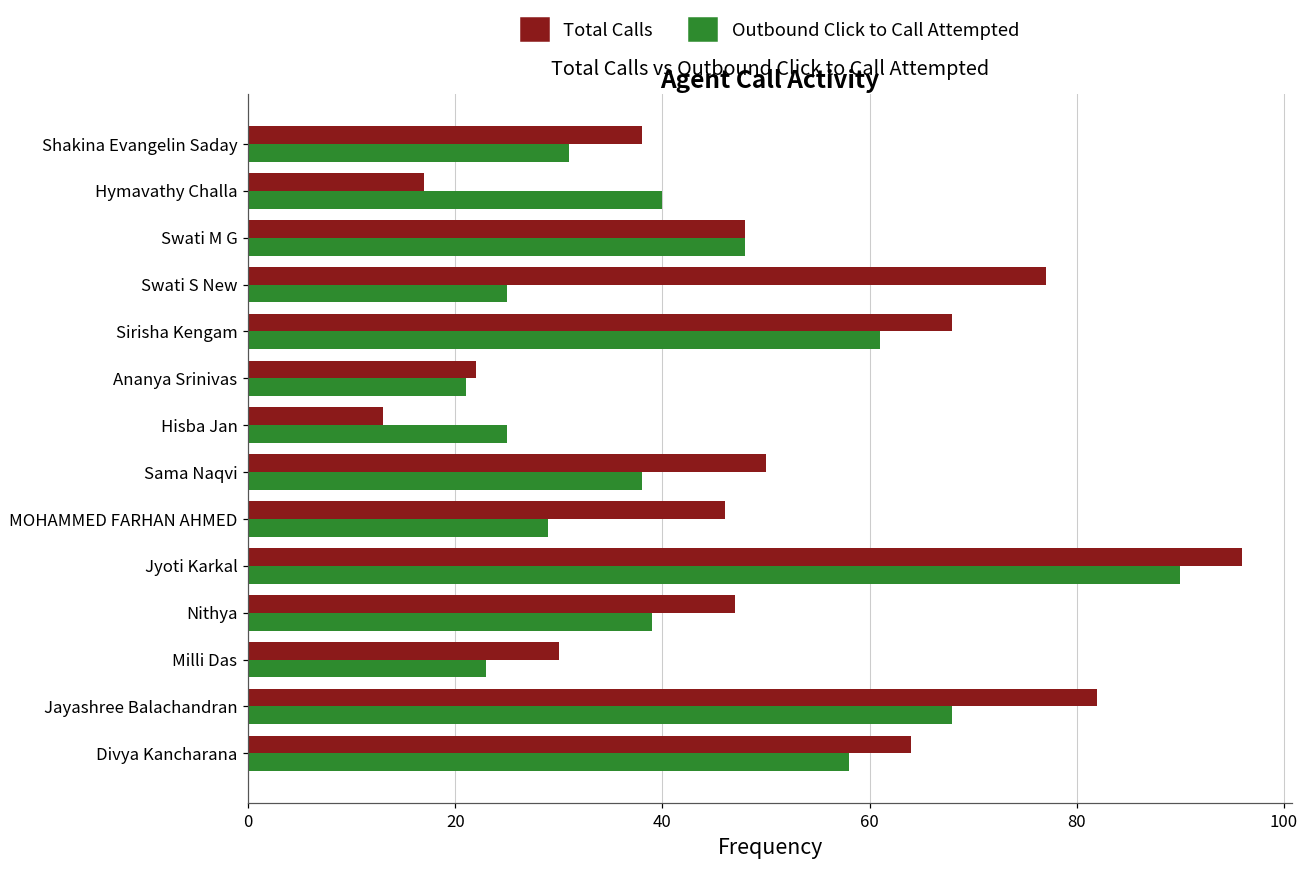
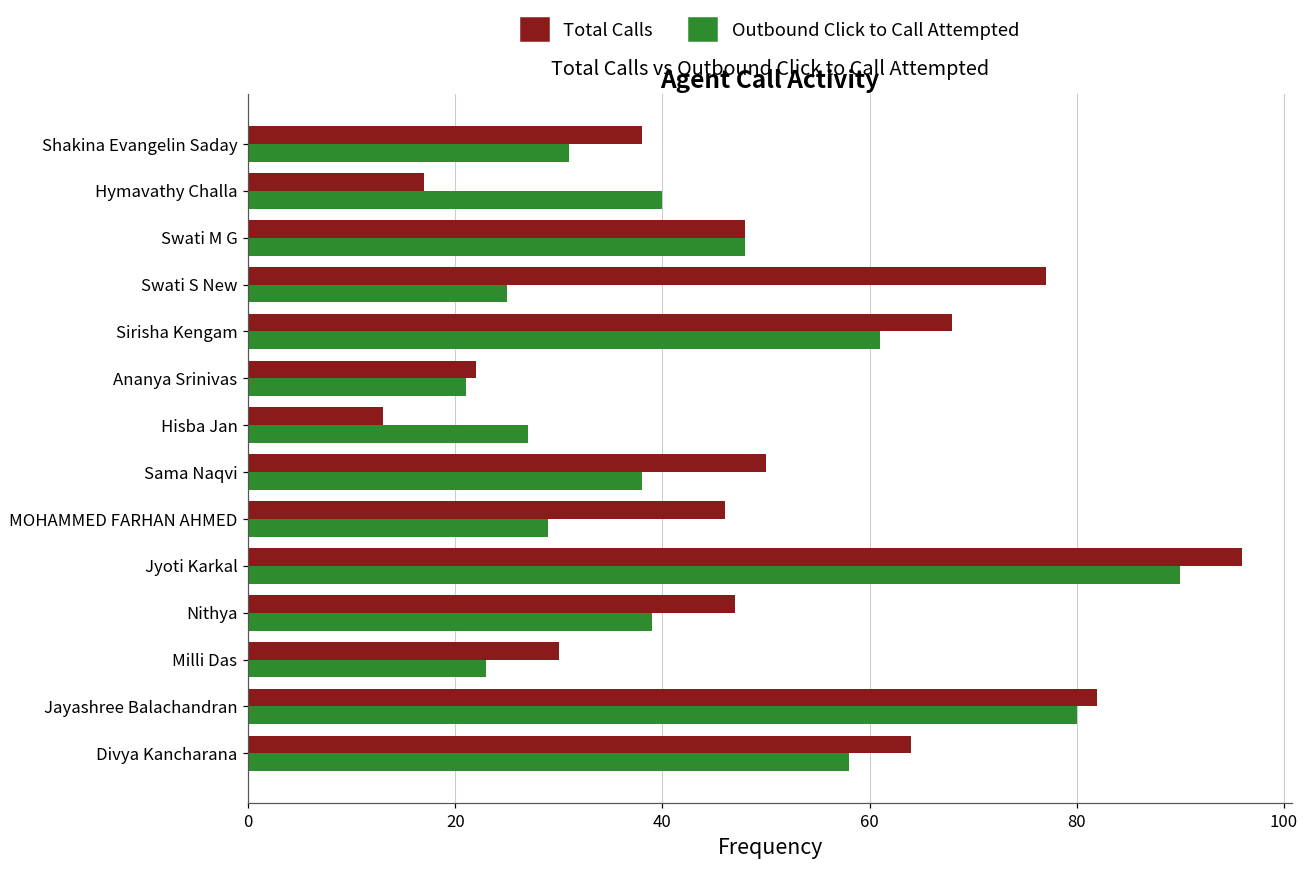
Outbound Click to Call Attempted, Hisba Jan: 25 -> 27
Outbound Click to Call Attempted, Jayashree Balachandran: 68 -> 80
